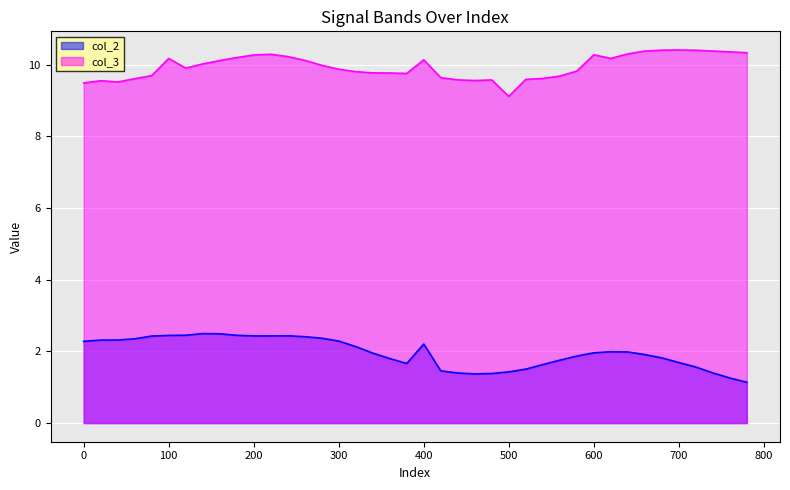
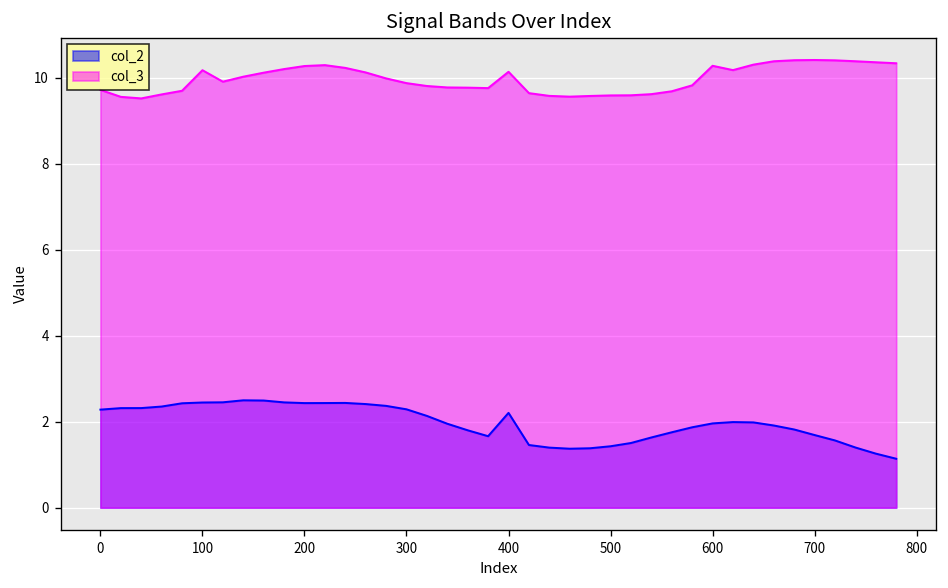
col_3, 0: 9.5 -> 9.7
col_3, 500: 9.1 -> 9.6
